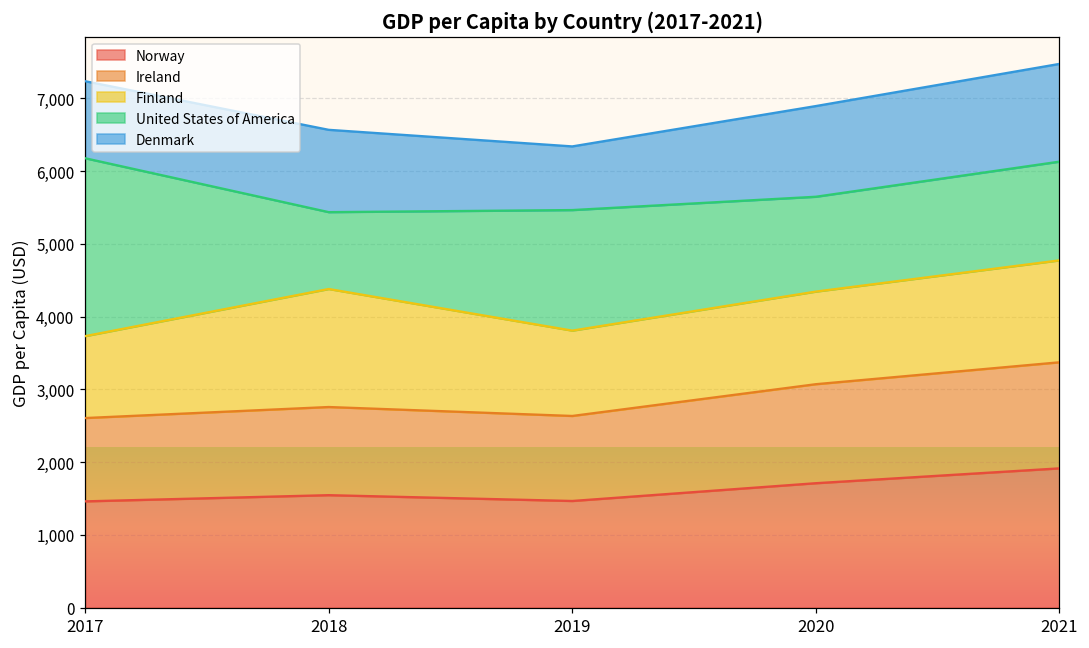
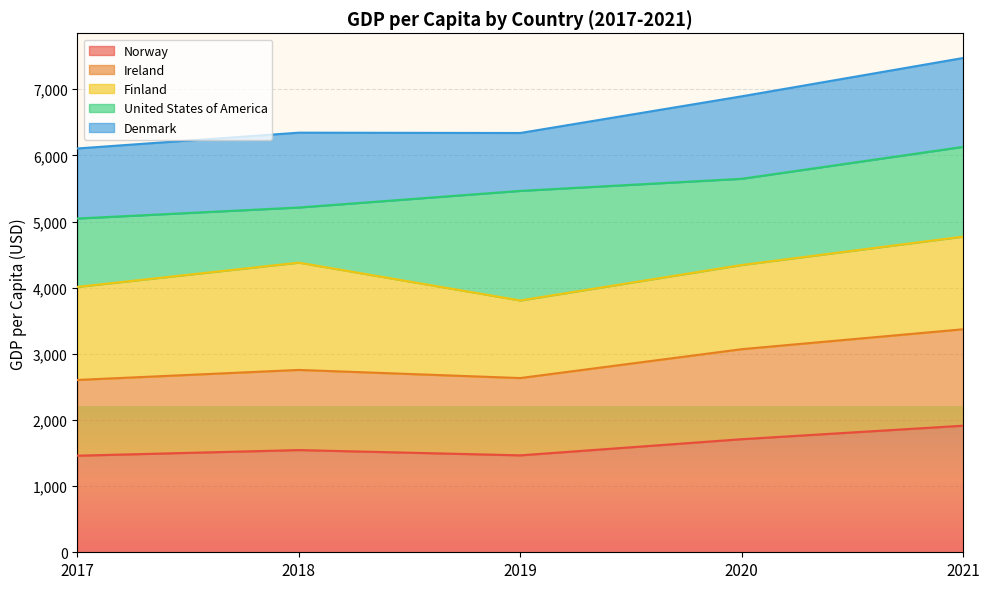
Finland, 2017: 1,100 -> 1,400
United States of America, 2017: 2,400 -> 1,000
United States of America, 2018: 1,100 -> 800
